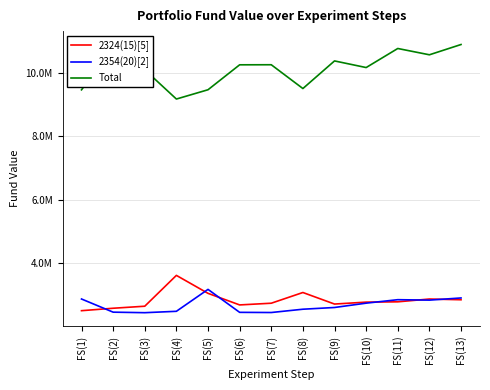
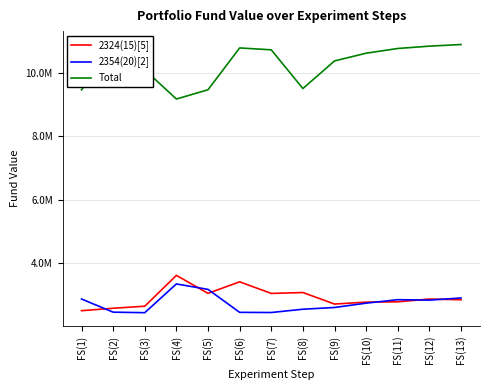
2354(20)[2], FS(4): 2500000 -> 3300000
2324(15)[5], FS(6): 2700000 -> 3400000
Total, FS(6): 10200000 -> 10800000
2324(15)[5], FS(7): 2700000 -> 3000000
Total, FS(7): 10200000 -> 10700000
Total, FS(10): 10200000 -> 10600000
Total, FS(12): 10600000 -> 10800000
